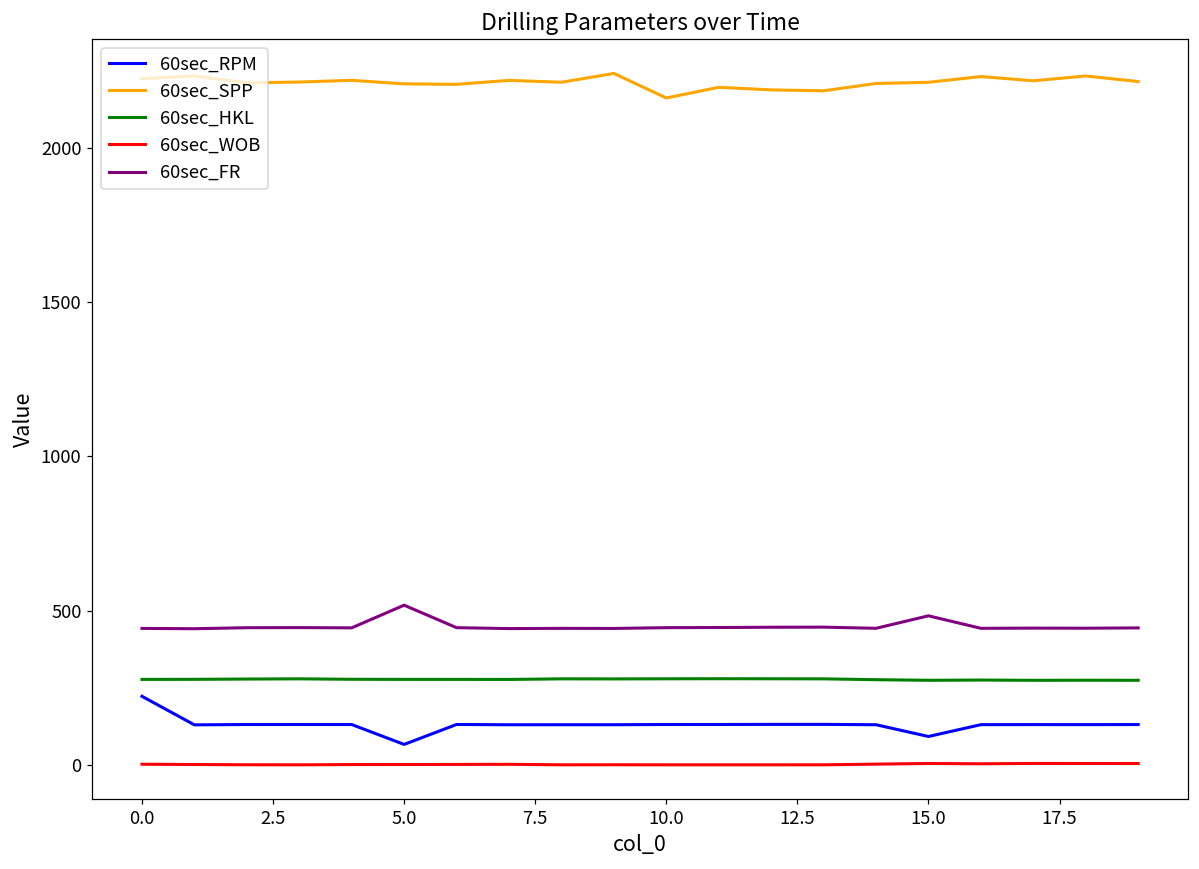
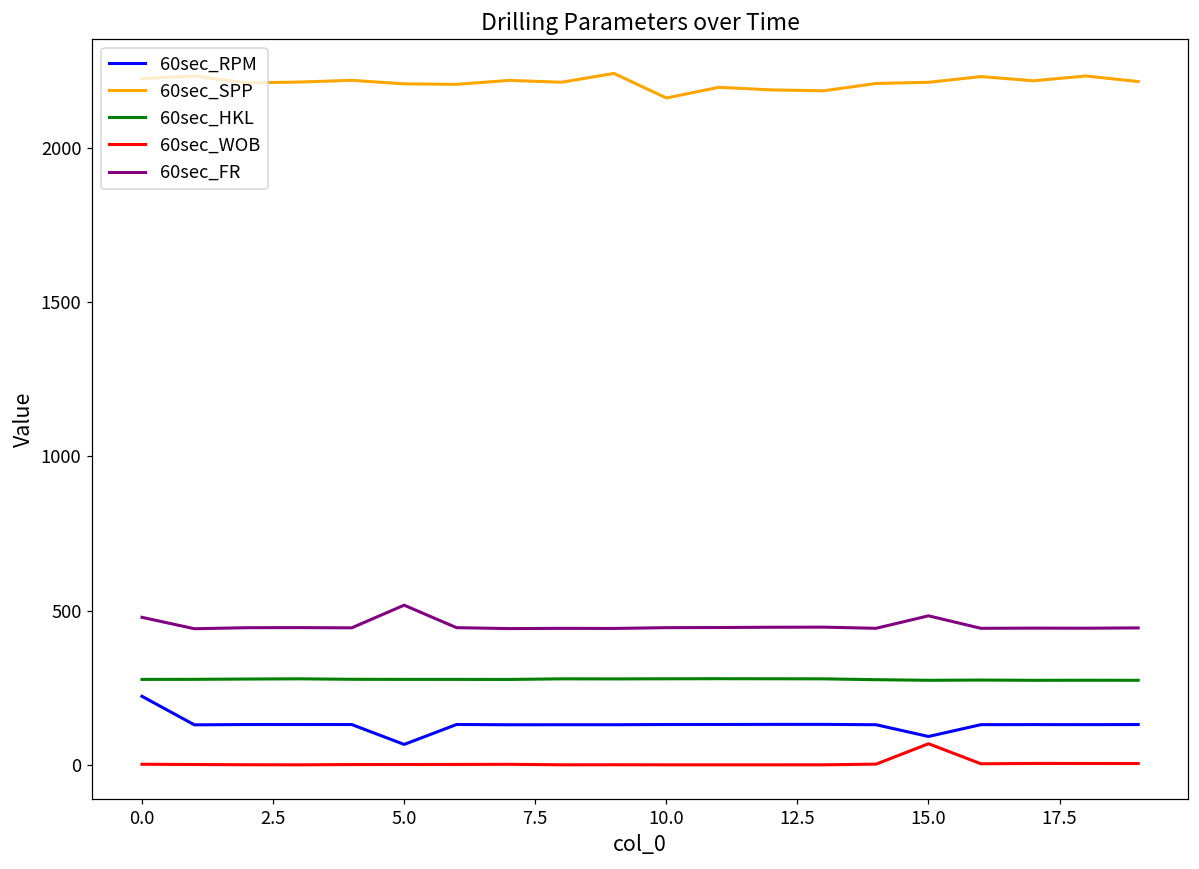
60sec_FR, 0.0: 440 -> 480
60sec_WOB, 15.0: 0 -> 70
